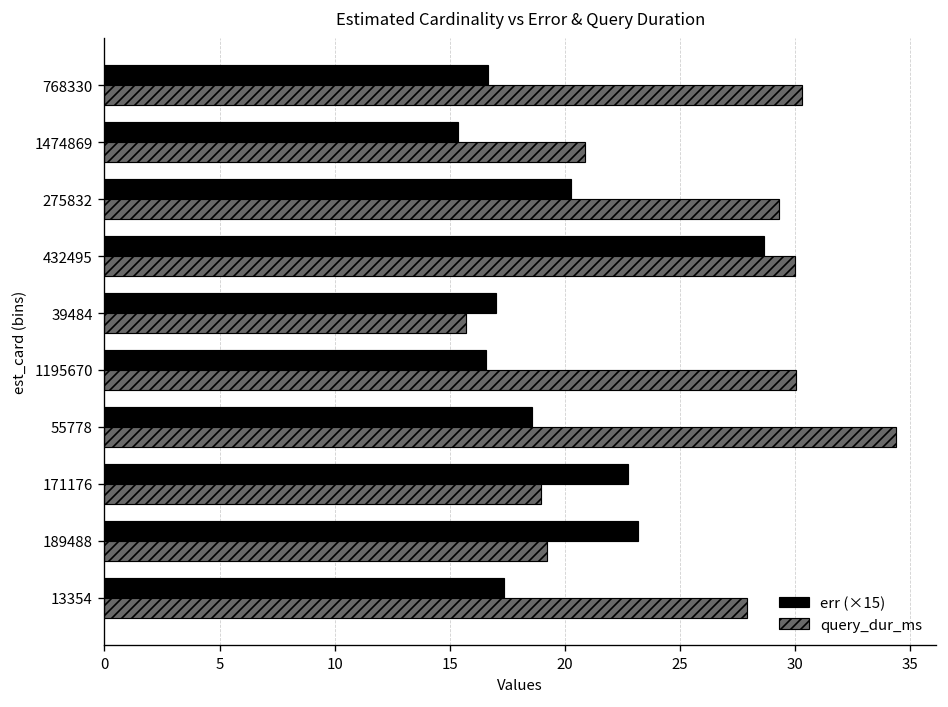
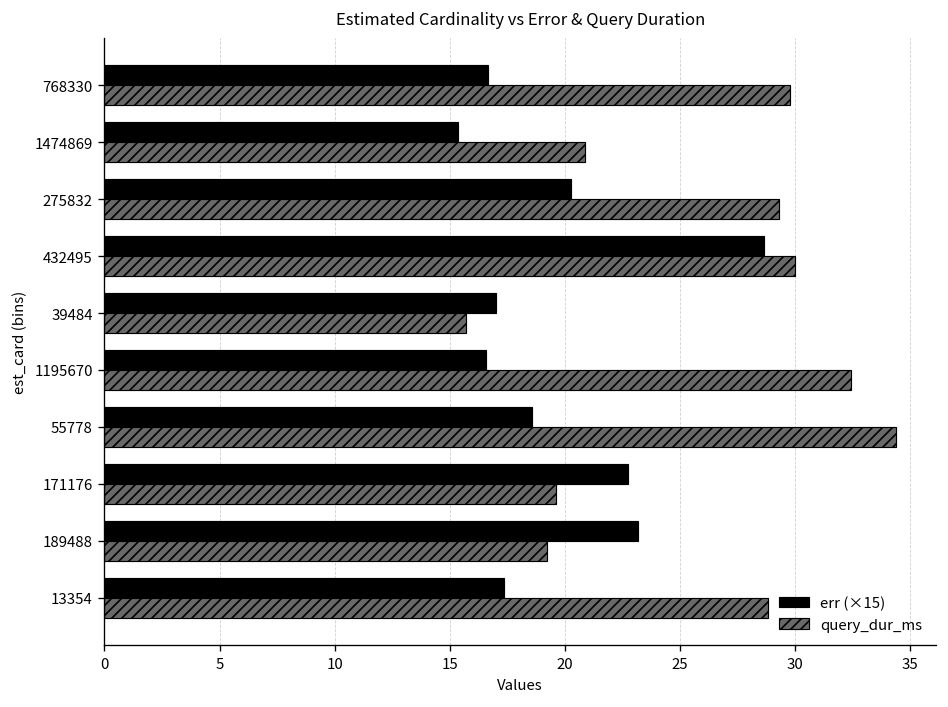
query_dur_ms, 768330: 30.3 -> 29.8
query_dur_ms, 1195670: 30.0 -> 32.4
query_dur_ms, 171176: 19.0 -> 19.6
query_dur_ms, 13354: 27.9 -> 28.8
